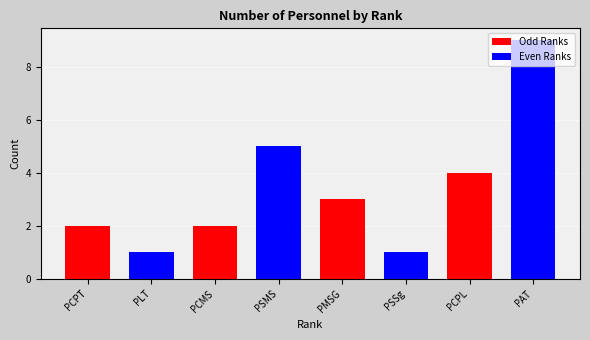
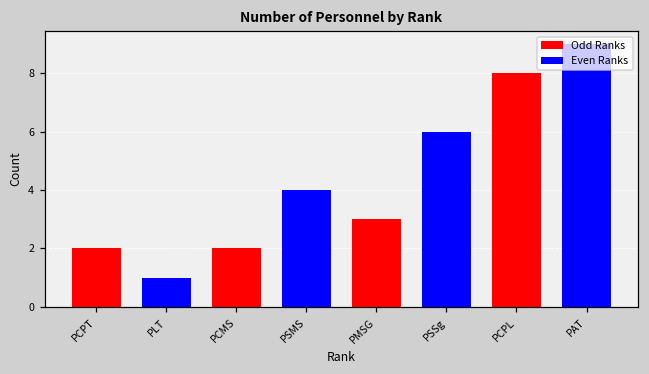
PSMS: 5 -> 4
PSSg: 1 -> 6
PCPL: 4 -> 8
